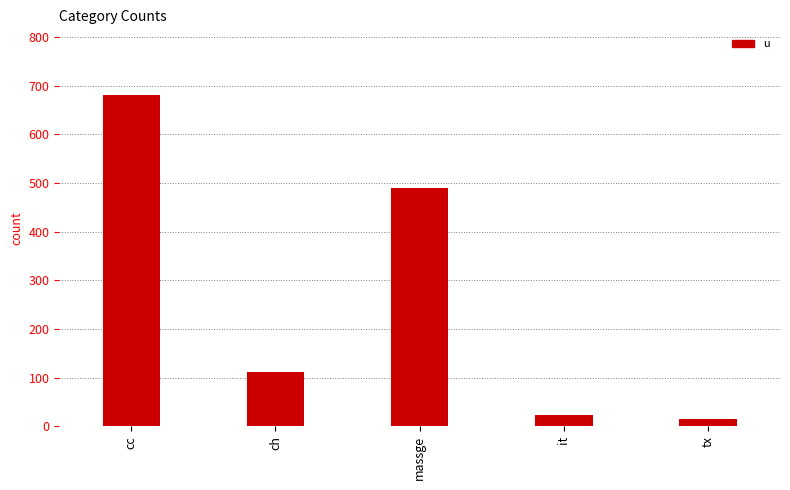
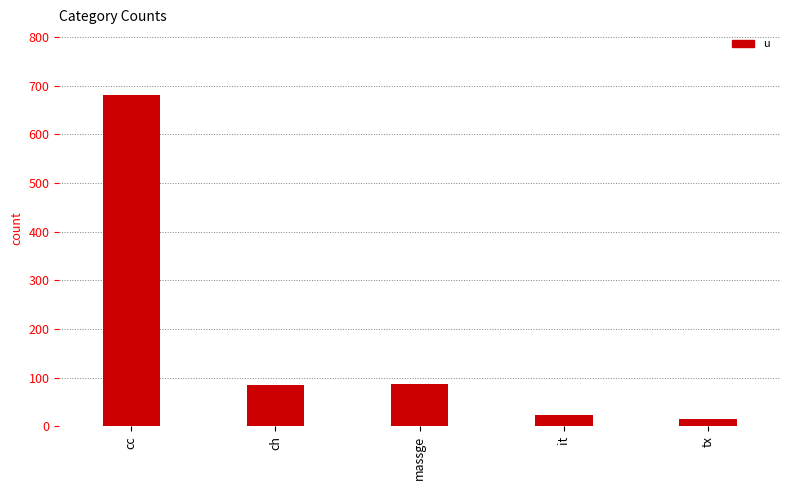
ch: 110 -> 80
massge: 490 -> 90
